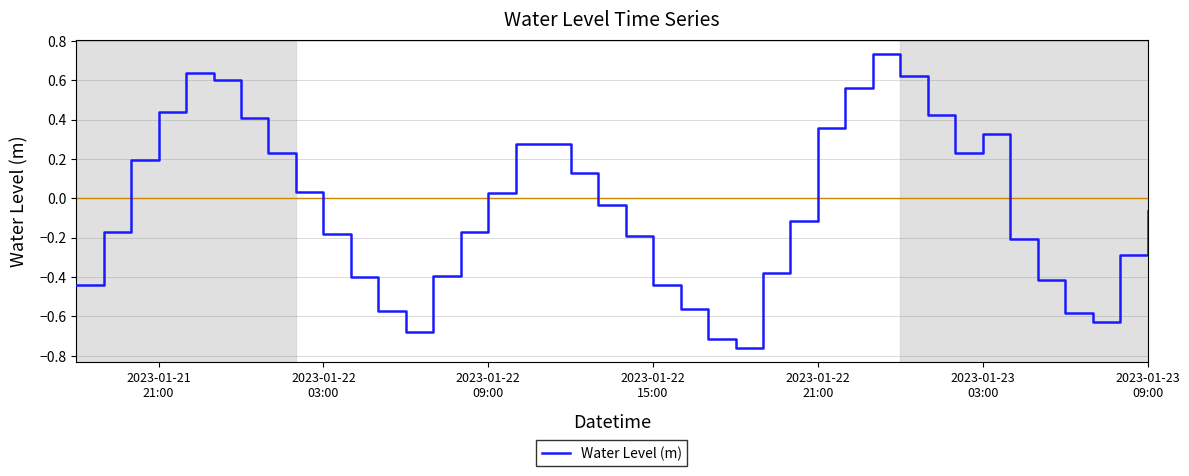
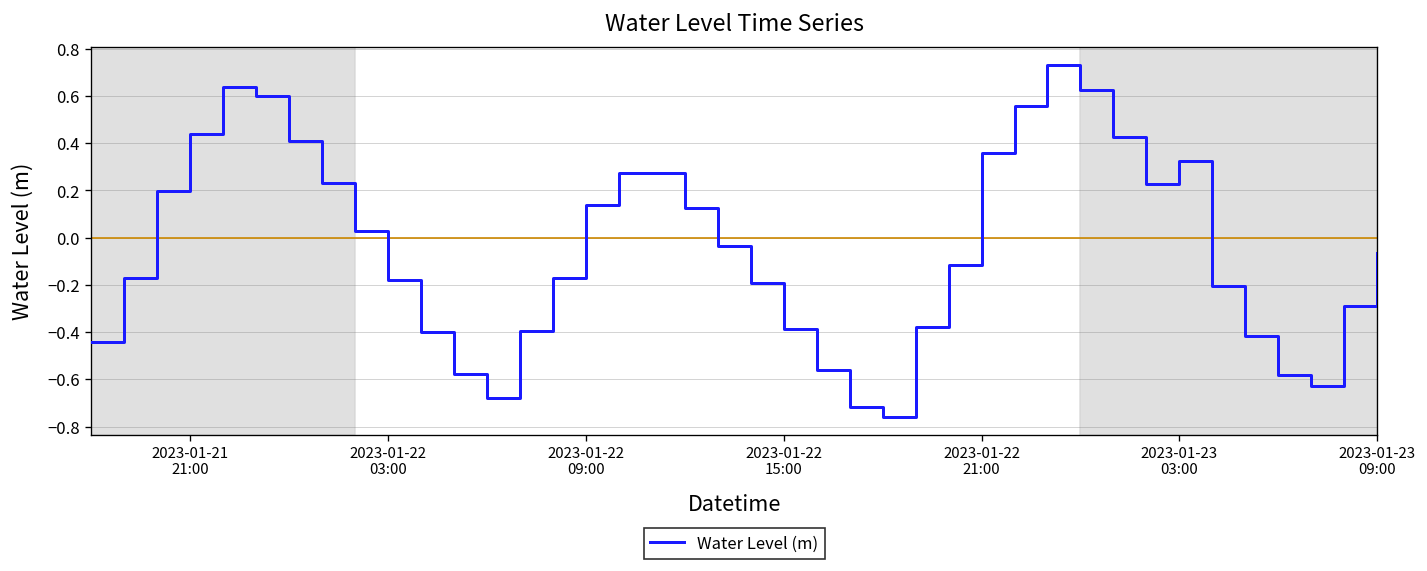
2023-01-22 09:00: 0.03 -> 0.14
2023-01-22 15:00: -0.44 -> -0.39
